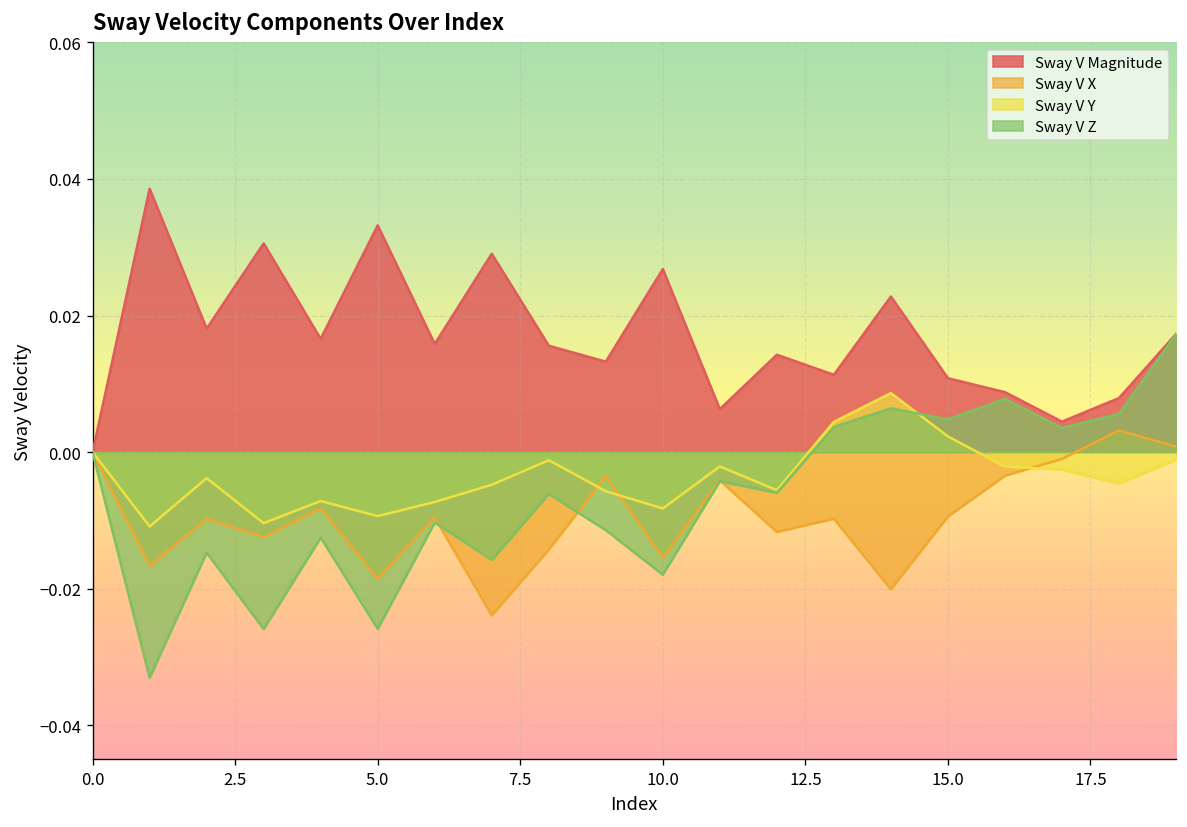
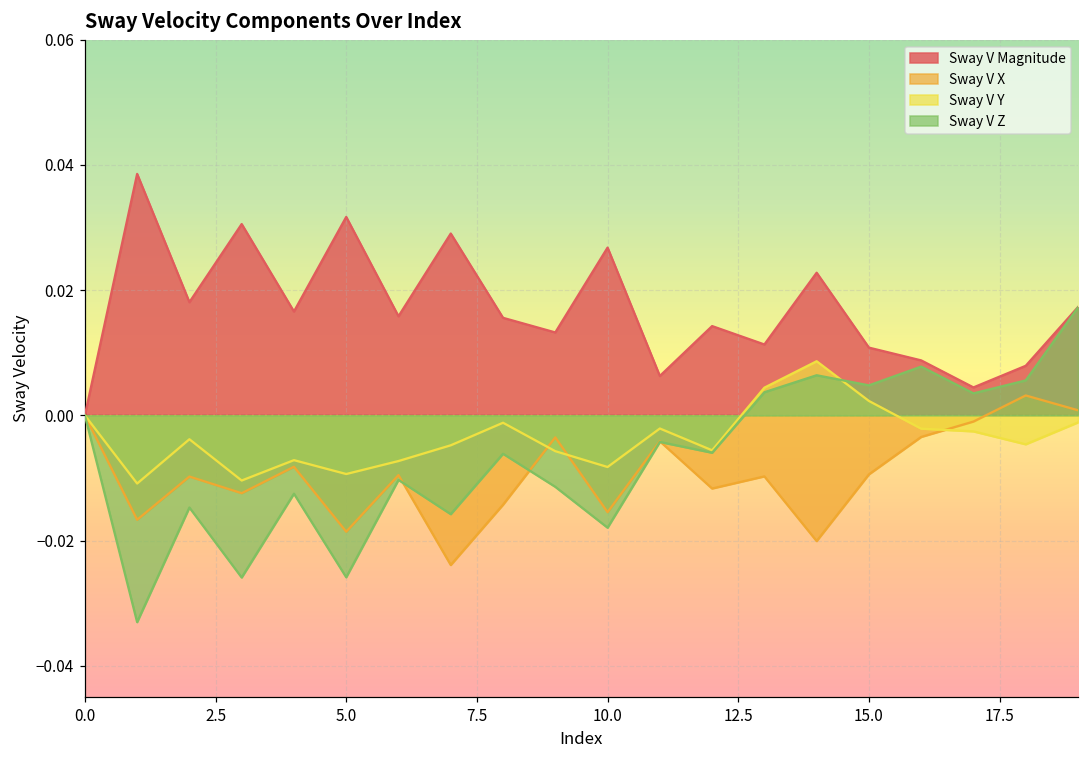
Sway V Magnitude, 5.0: 0.033 -> 0.032
